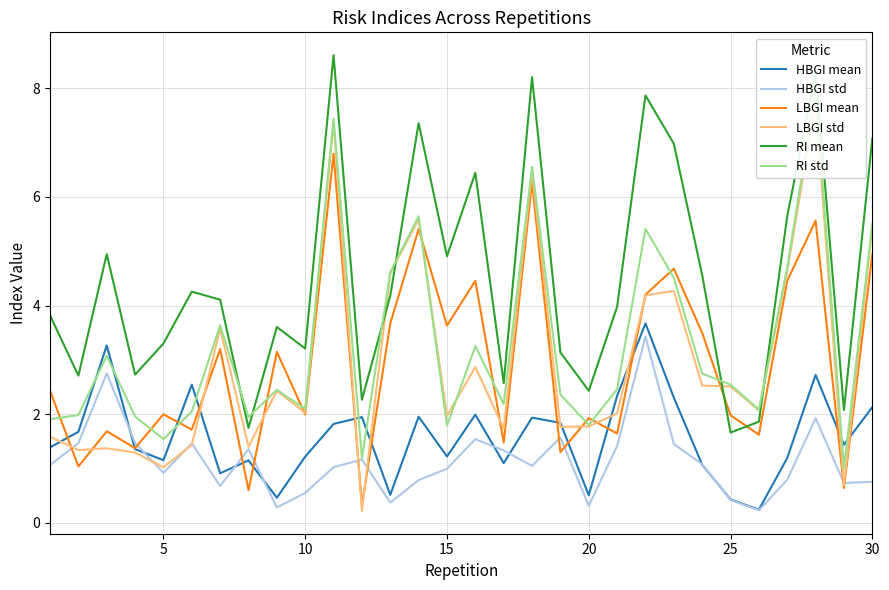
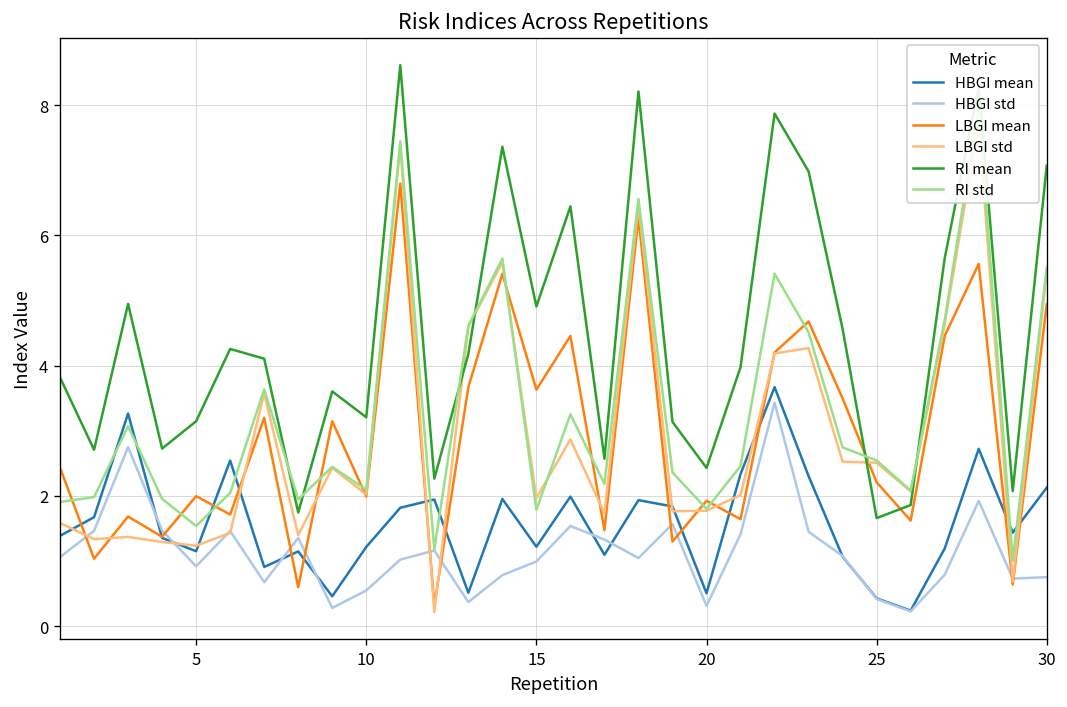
LBGI std, 5: 1.0 -> 1.2
RI mean, 5: 3.3 -> 3.1
LBGI mean, 25: 2.0 -> 2.2
